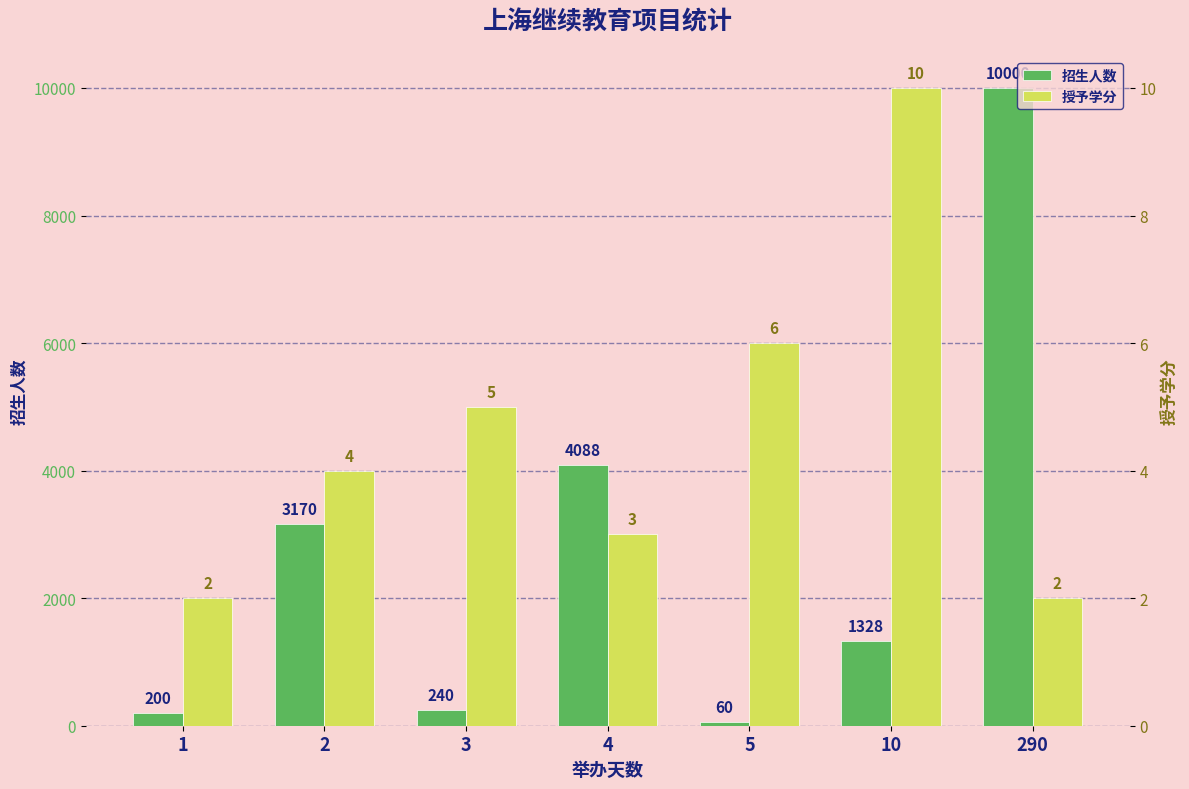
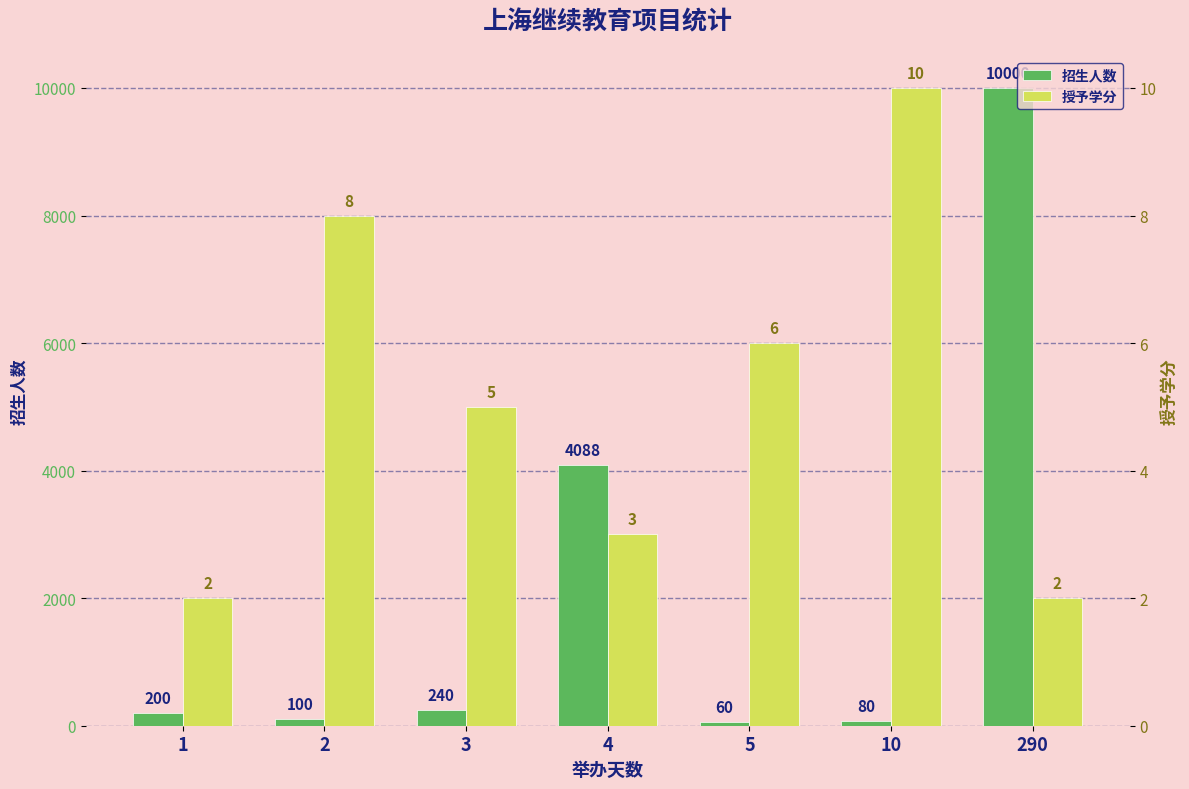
招生人数, 2: 3170 -> 100
招生人数, 10: 1328 -> 80
授予学分, 2: 4 -> 8
